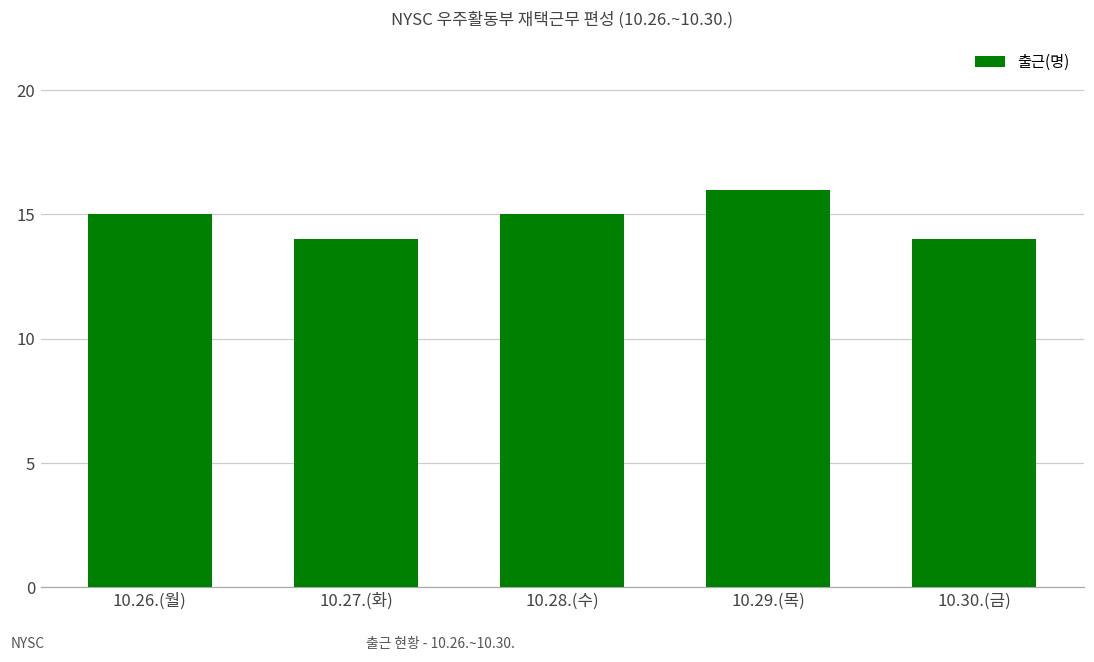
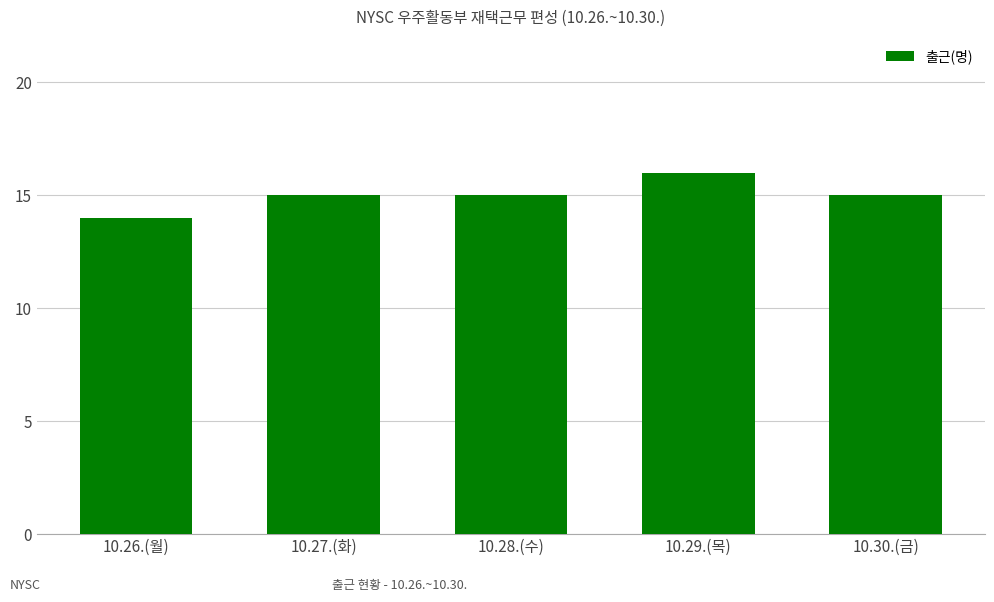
10.26.(월): 15 -> 14
10.27.(화): 14 -> 15
10.30.(금): 14 -> 15
